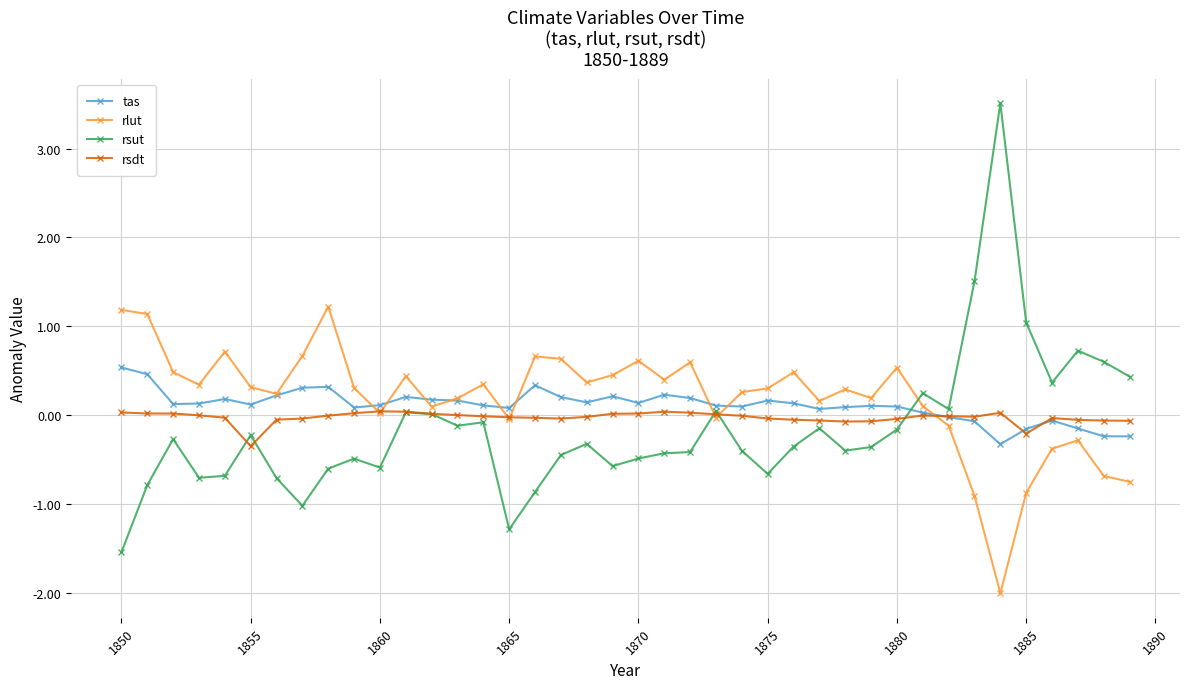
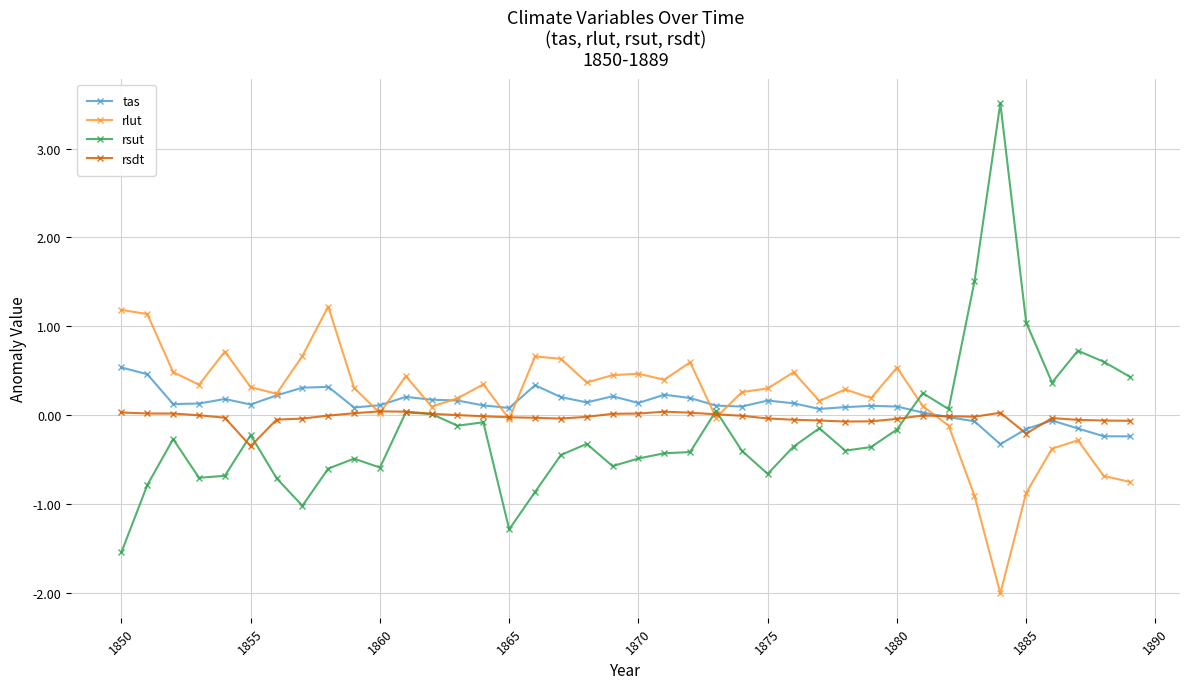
rlut, 1870: 0.6 -> 0.5
